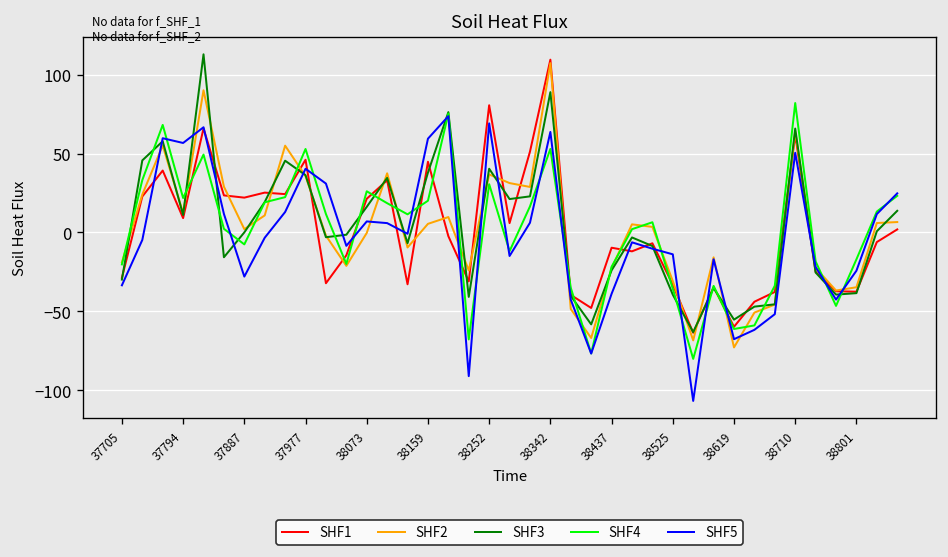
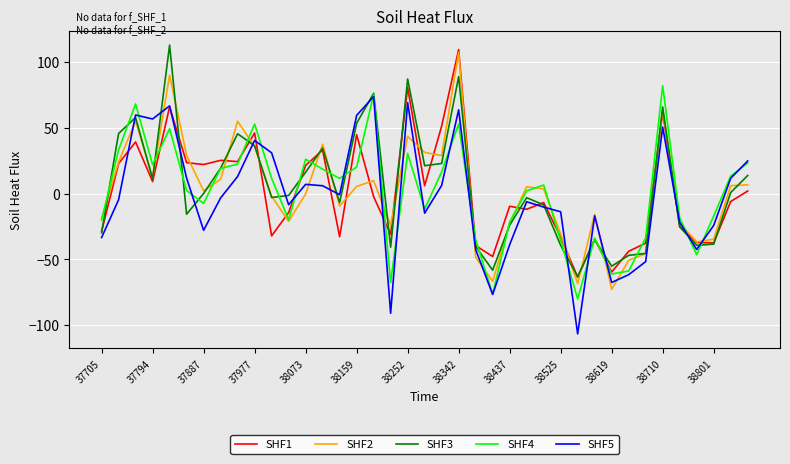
SHF3, 38159: 38 -> 53
SHF2, 38252: 37 -> 43
SHF3, 38252: 40 -> 87
